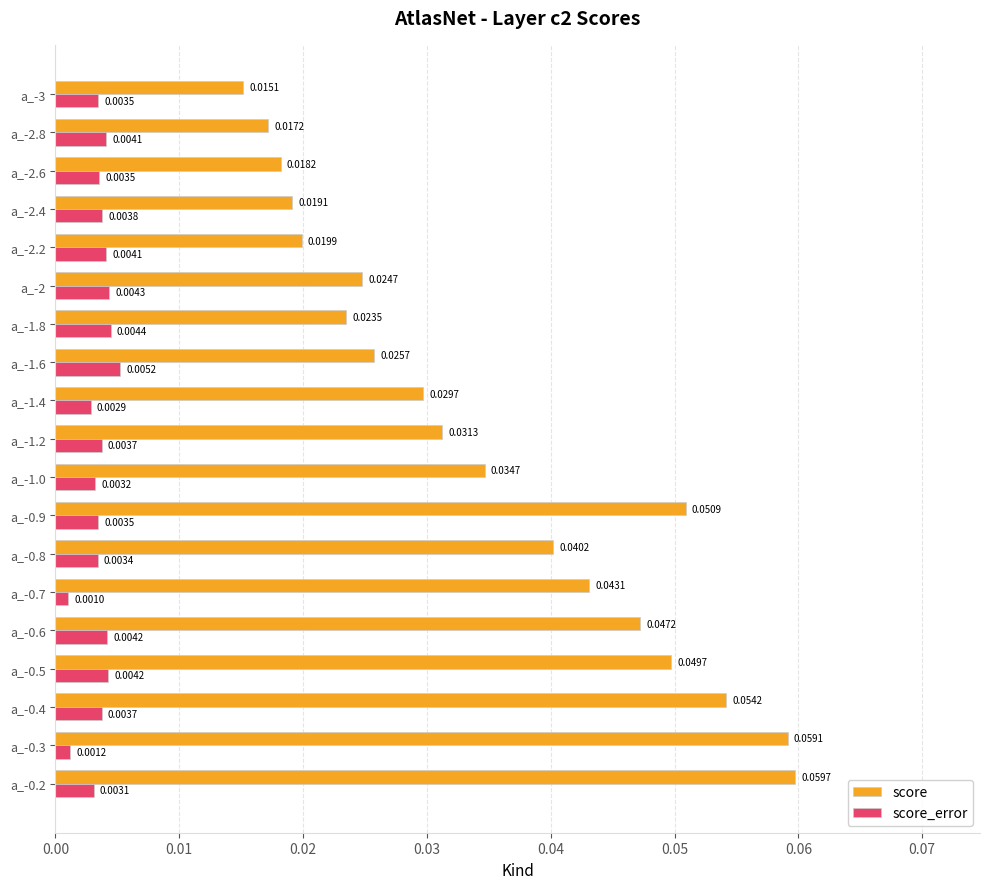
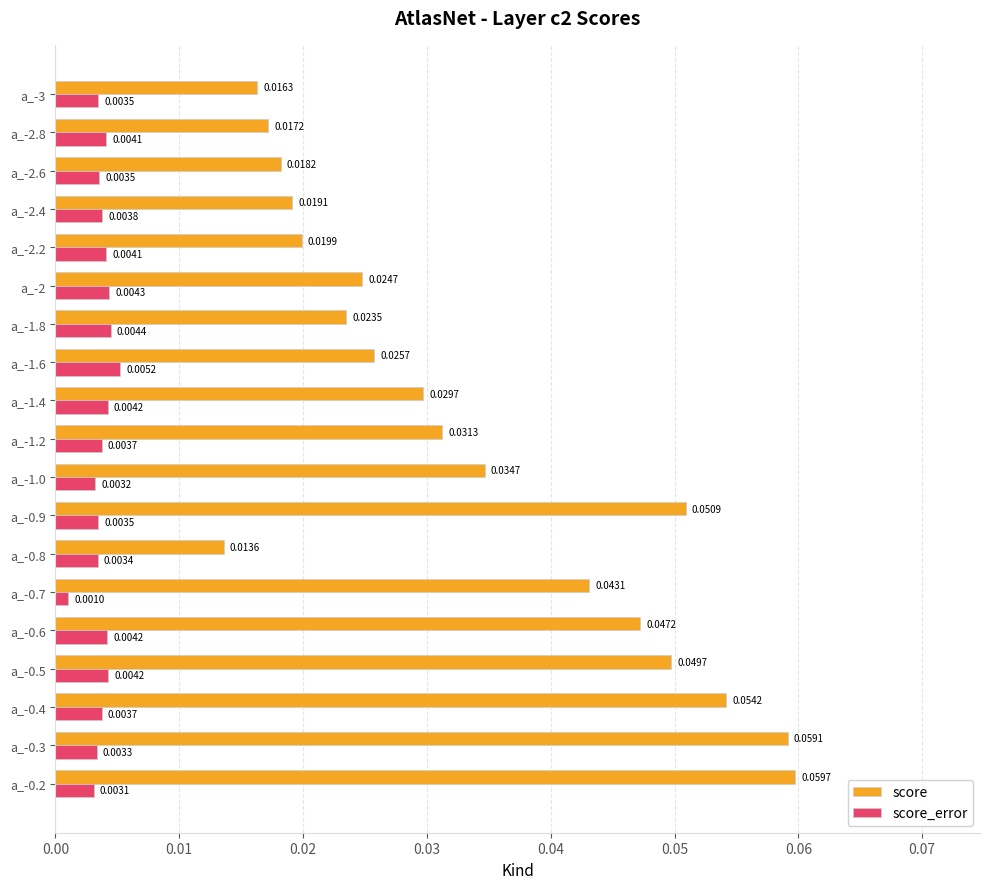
score, a_-3: 0.0151 -> 0.0163
score_error, a_-1.4: 0.0029 -> 0.0042
score, a_-0.8: 0.0402 -> 0.0136
score_error, a_-0.3: 0.0012 -> 0.0033
